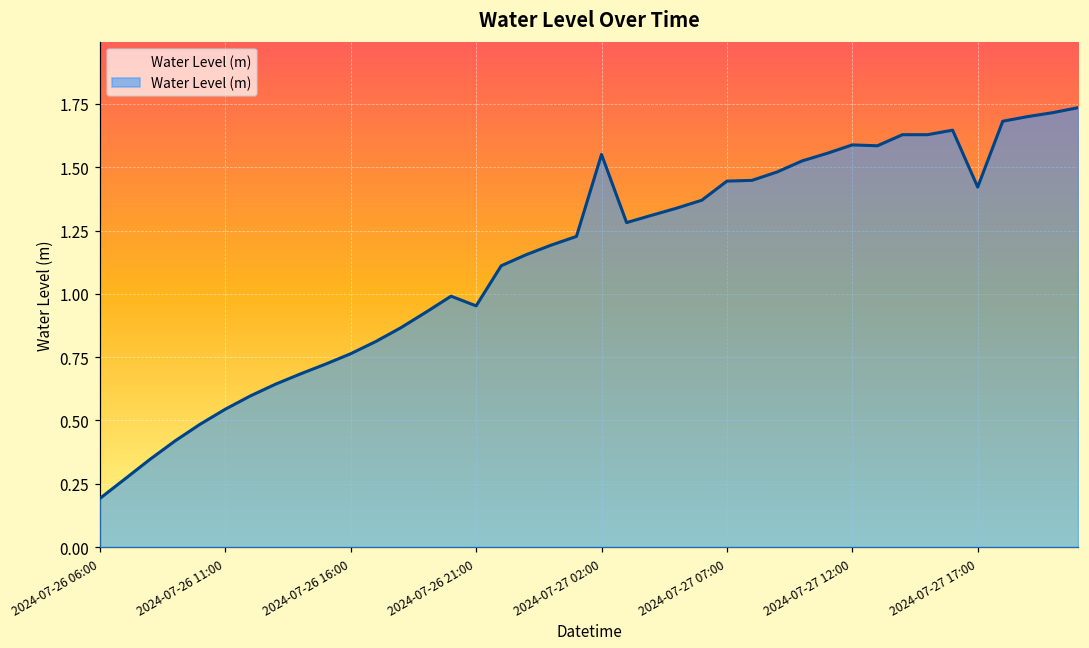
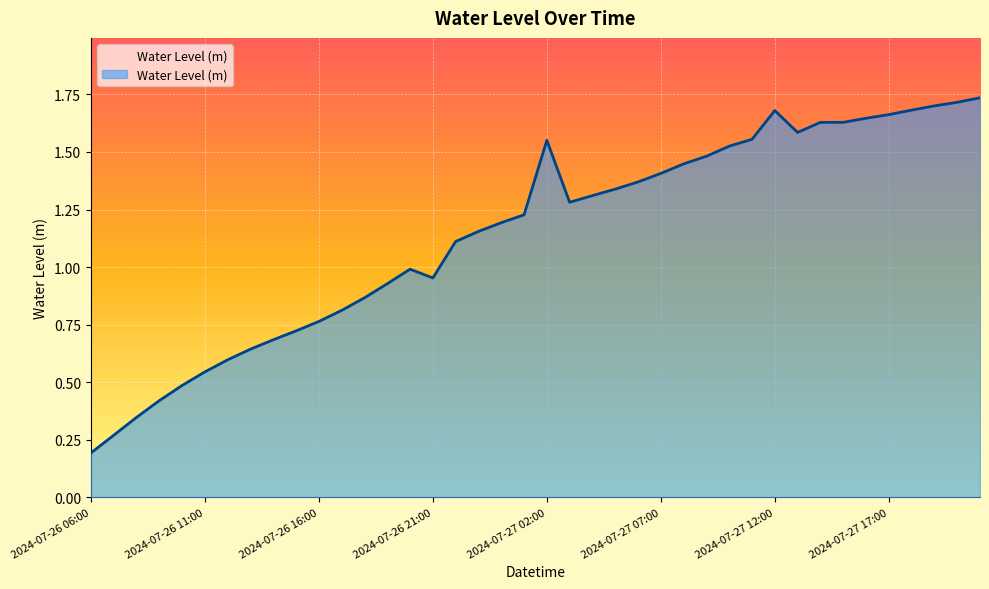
2024-07-27 07:00: 1.45 -> 1.41
2024-07-27 12:00: 1.59 -> 1.68
2024-07-27 17:00: 1.42 -> 1.66
